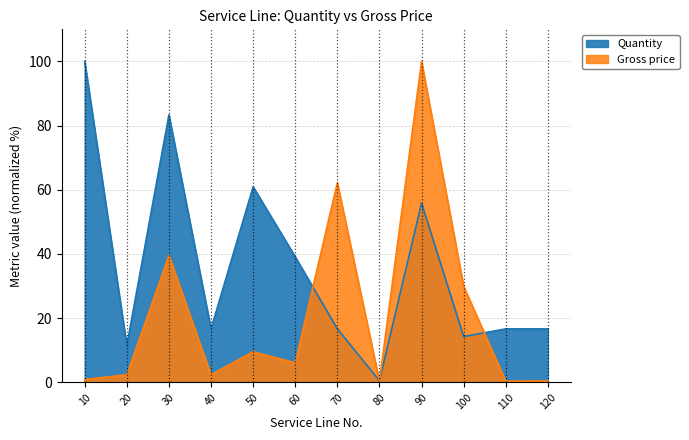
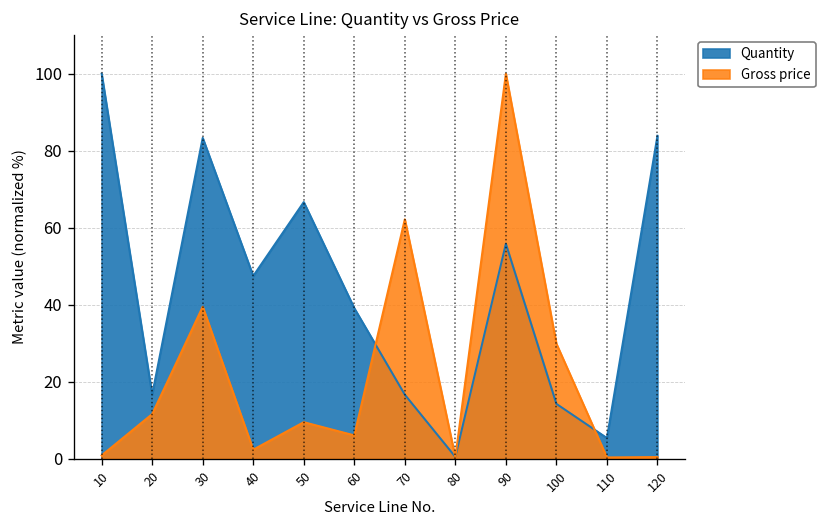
Quantity, 20: 11 -> 17
Gross price, 20: 2 -> 12
Quantity, 40: 17 -> 47
Quantity, 50: 61 -> 67
Quantity, 110: 17 -> 5
Quantity, 120: 17 -> 84
